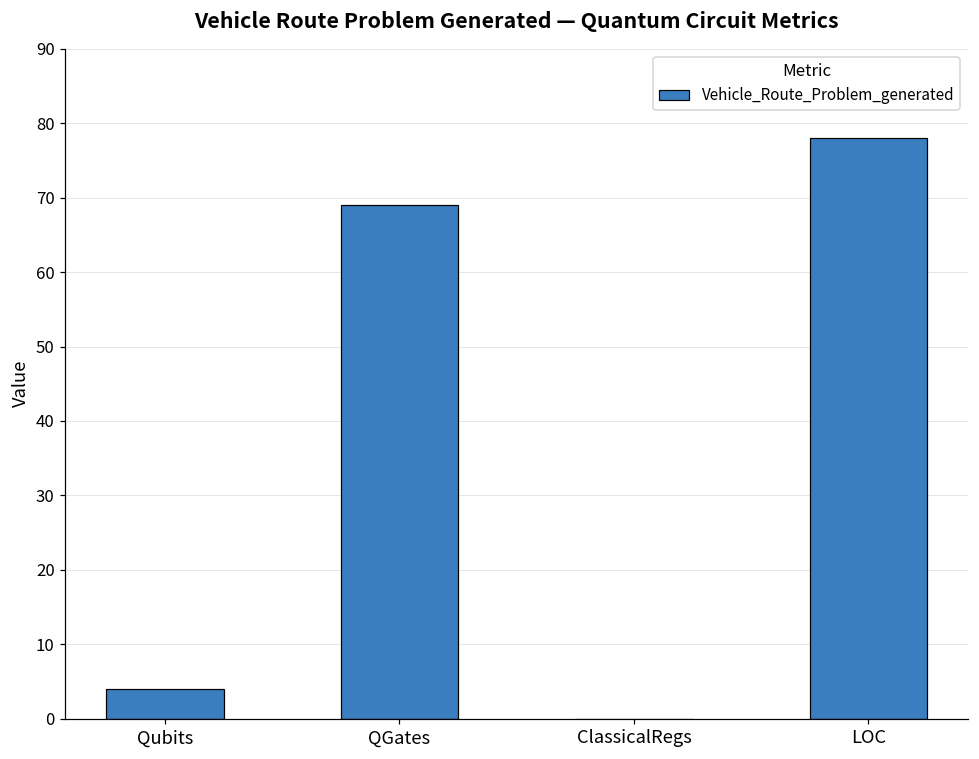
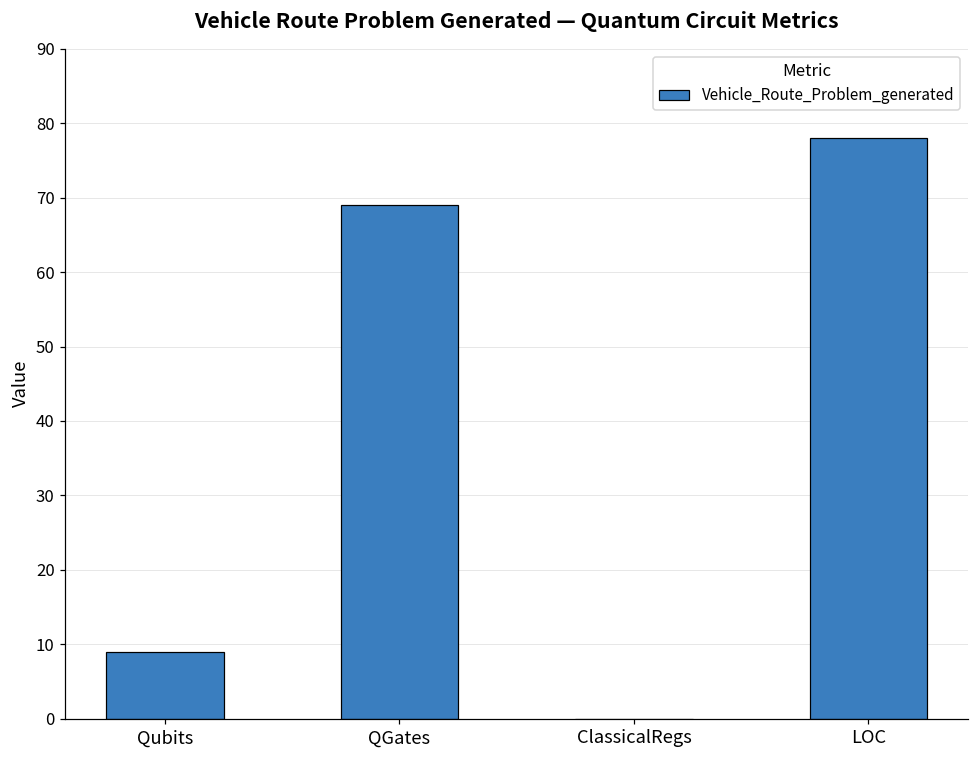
Qubits: 4 -> 9
